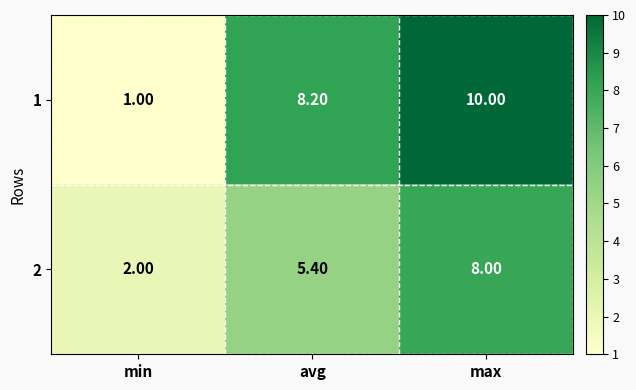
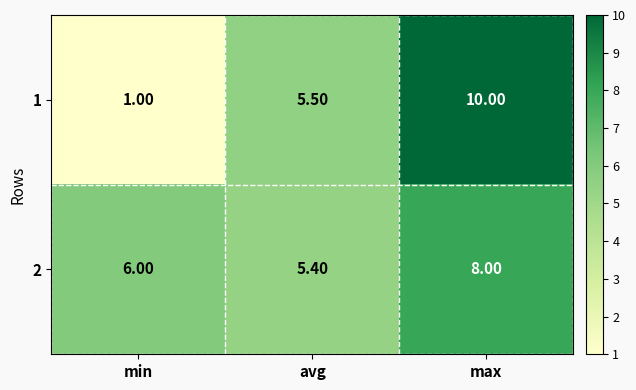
1, avg: 8.20 -> 5.50
2, min: 2.00 -> 6.00
